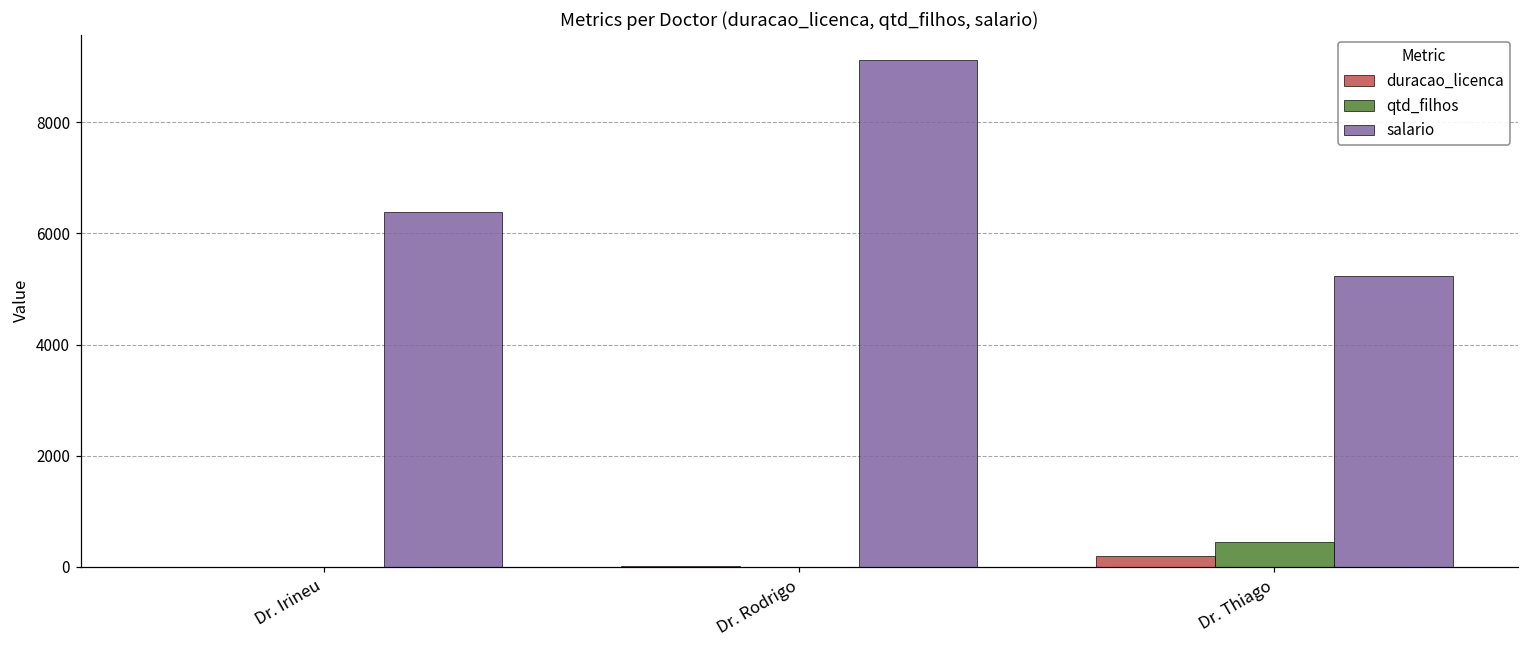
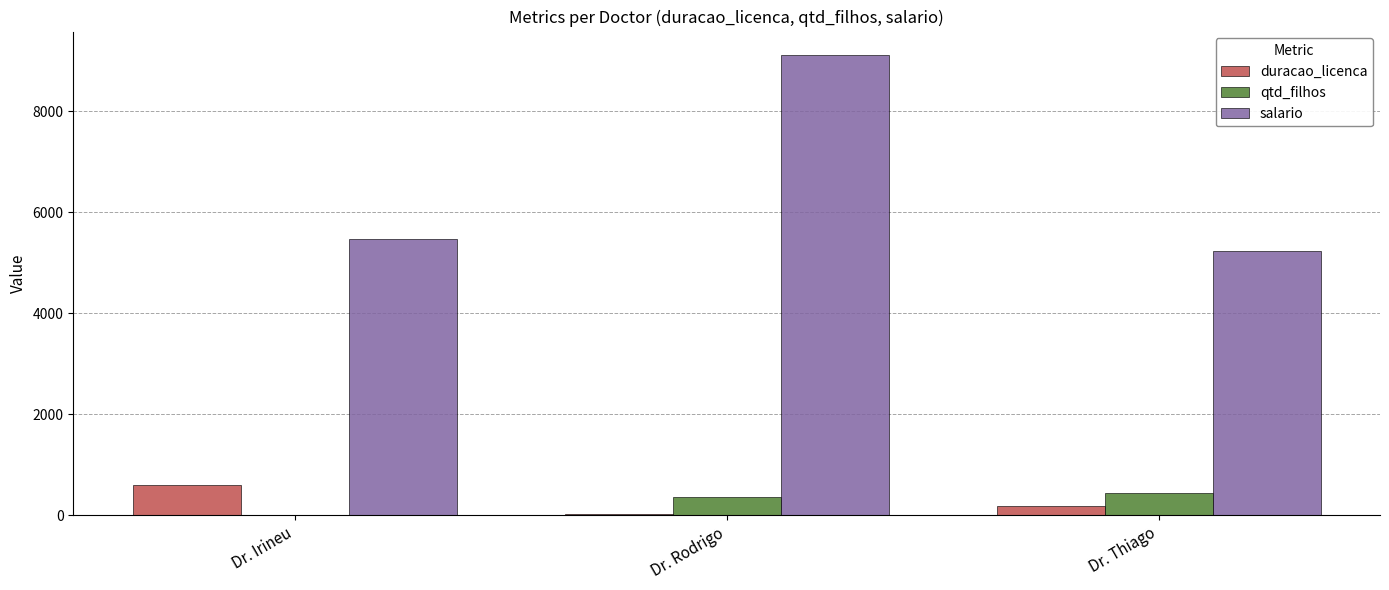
duracao_licenca, Dr. Irineu: 0 -> 600
salario, Dr. Irineu: 6400 -> 5500
qtd_filhos, Dr. Rodrigo: 0 -> 400
